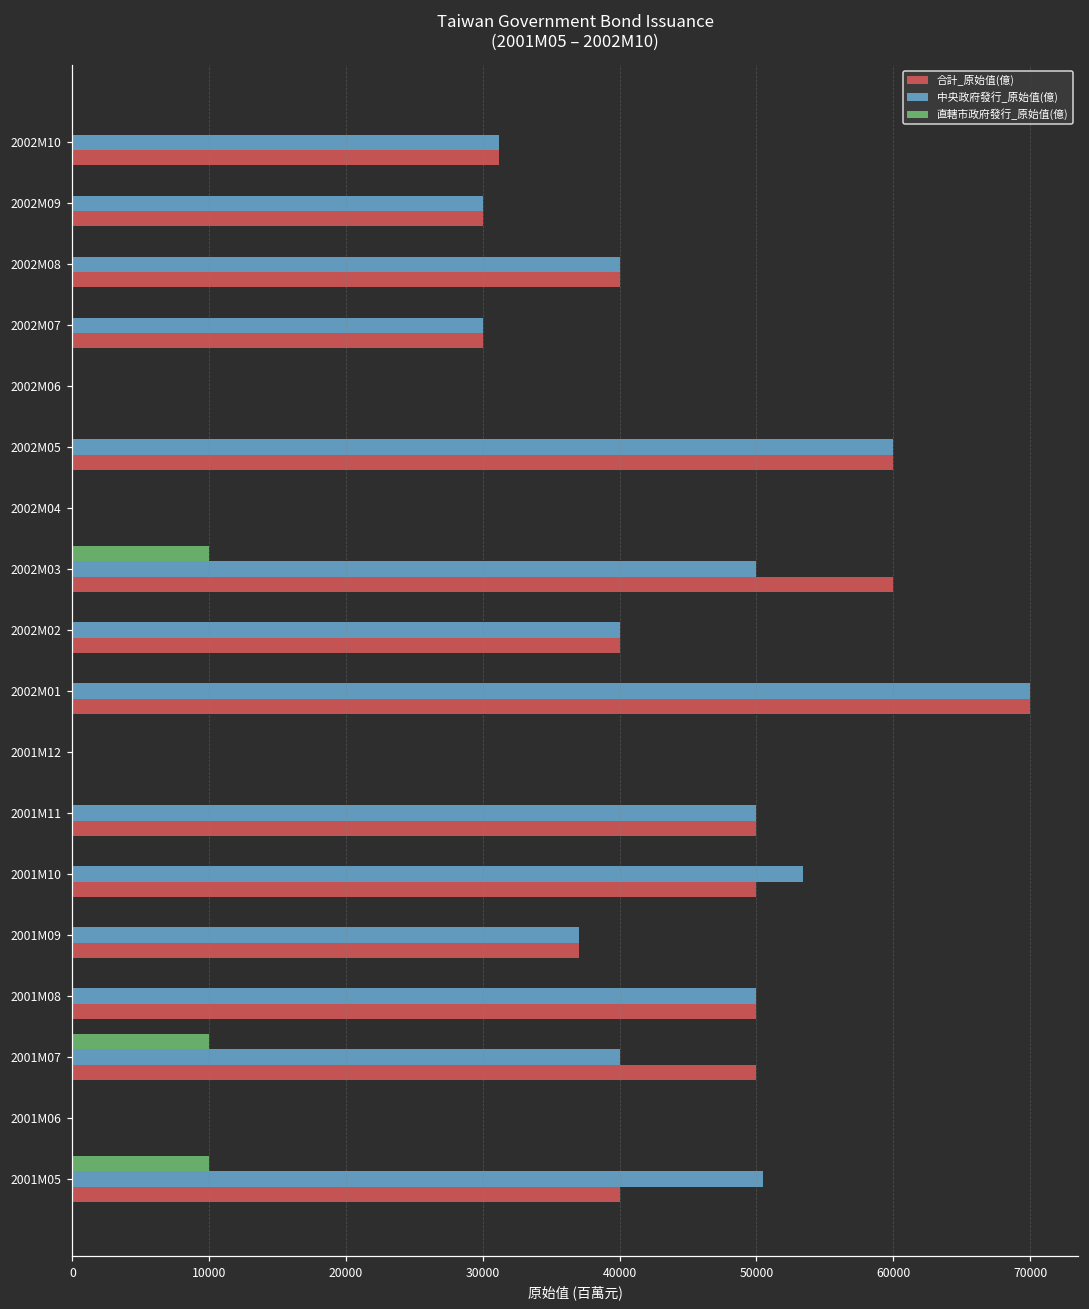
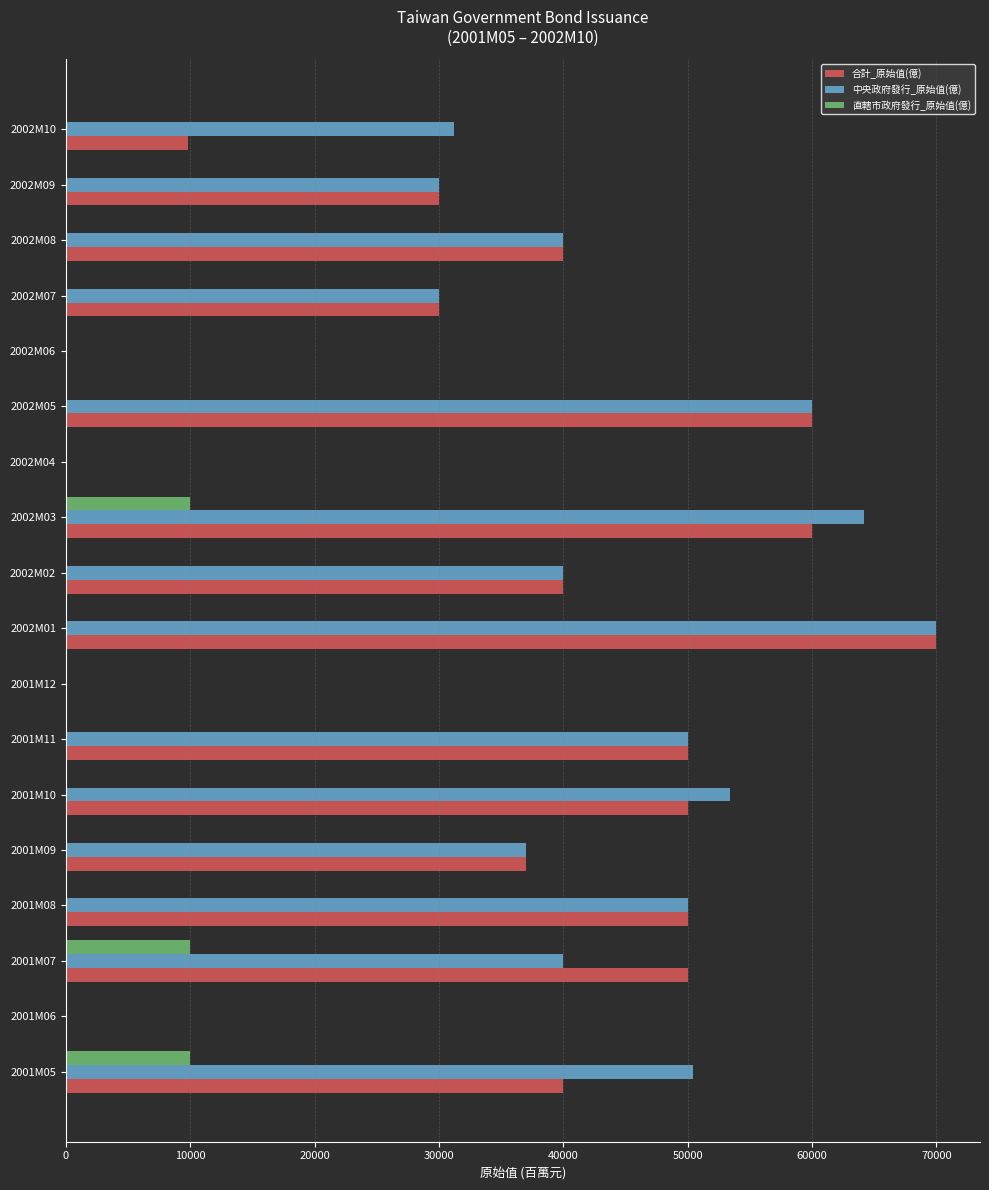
合計_原始值(億), 2002M10: 31200 -> 9800
中央政府發行_原始值(億), 2002M03: 50000 -> 64200
